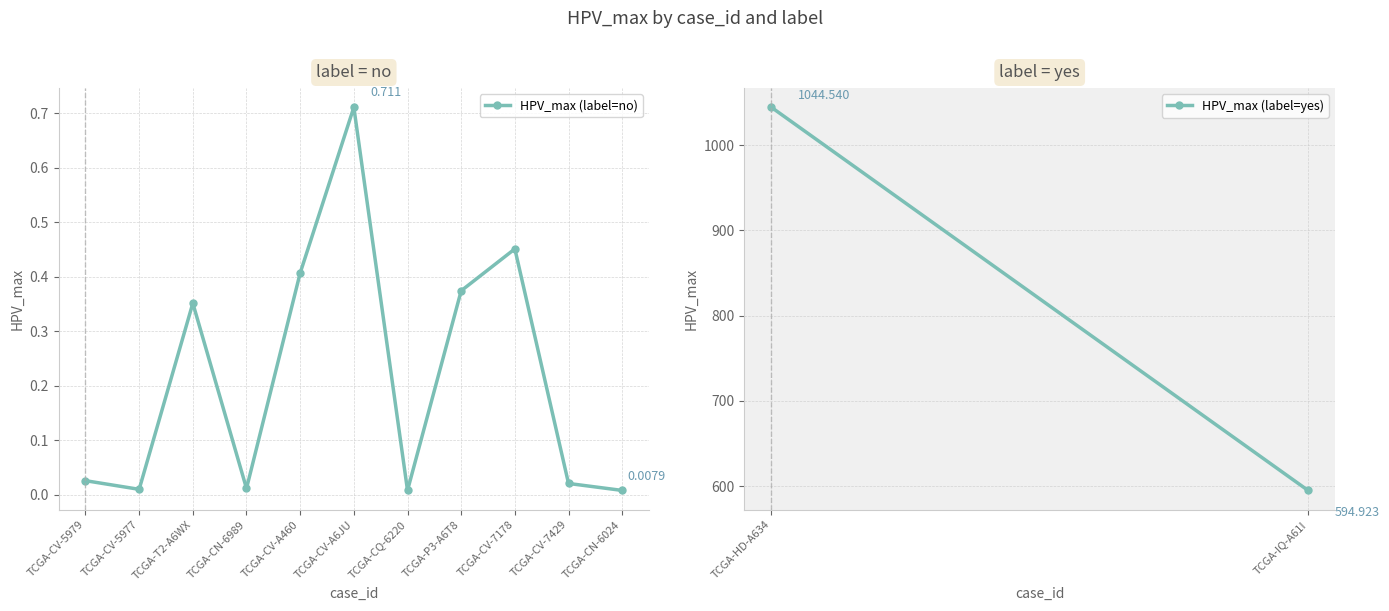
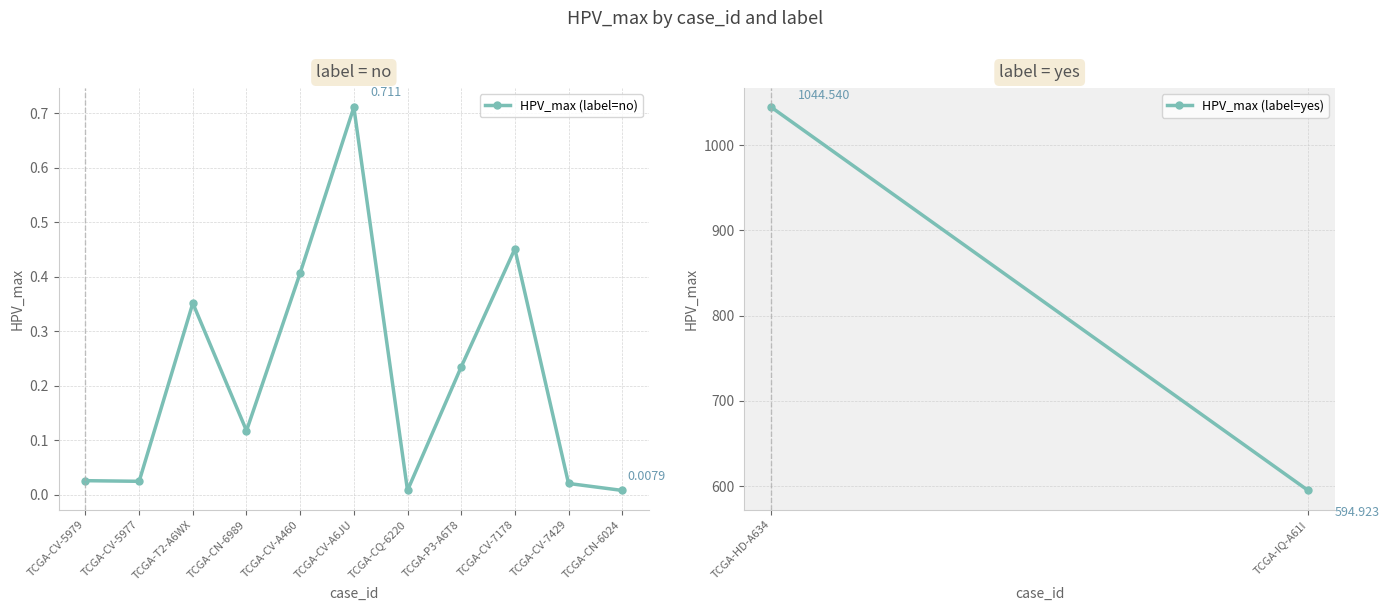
label = no, TCGA-CV-5977: 0.01 -> 0.02
label = no, TCGA-CN-6989: 0.01 -> 0.12
label = no, TCGA-P3-A6T8: 0.37 -> 0.23
